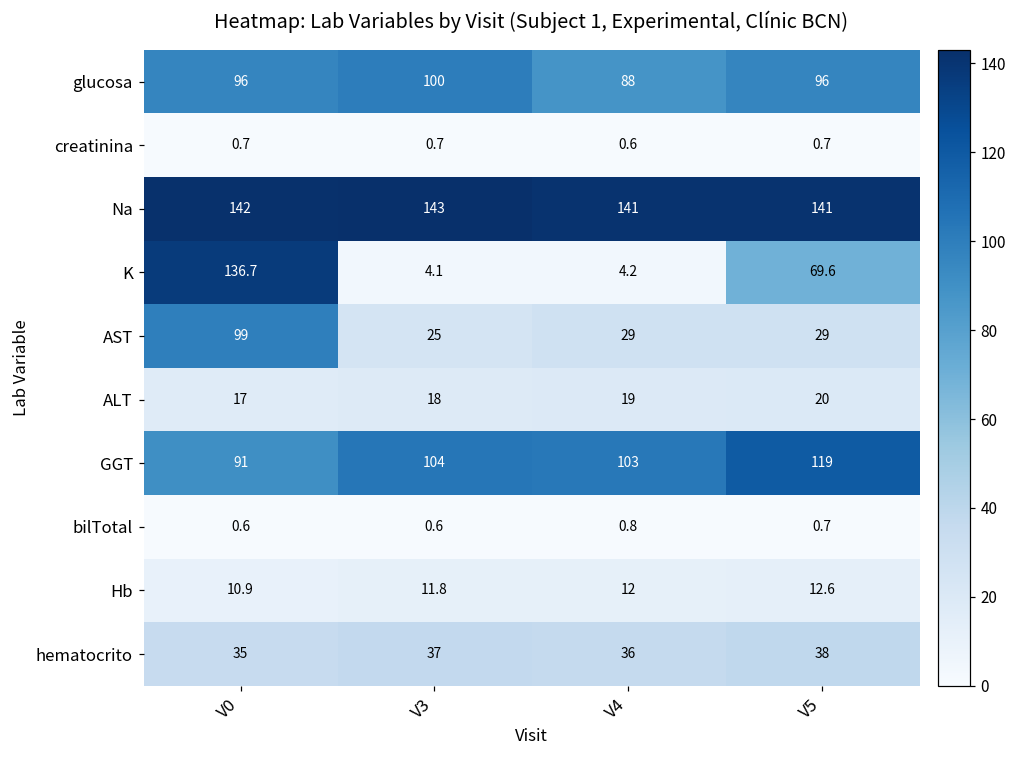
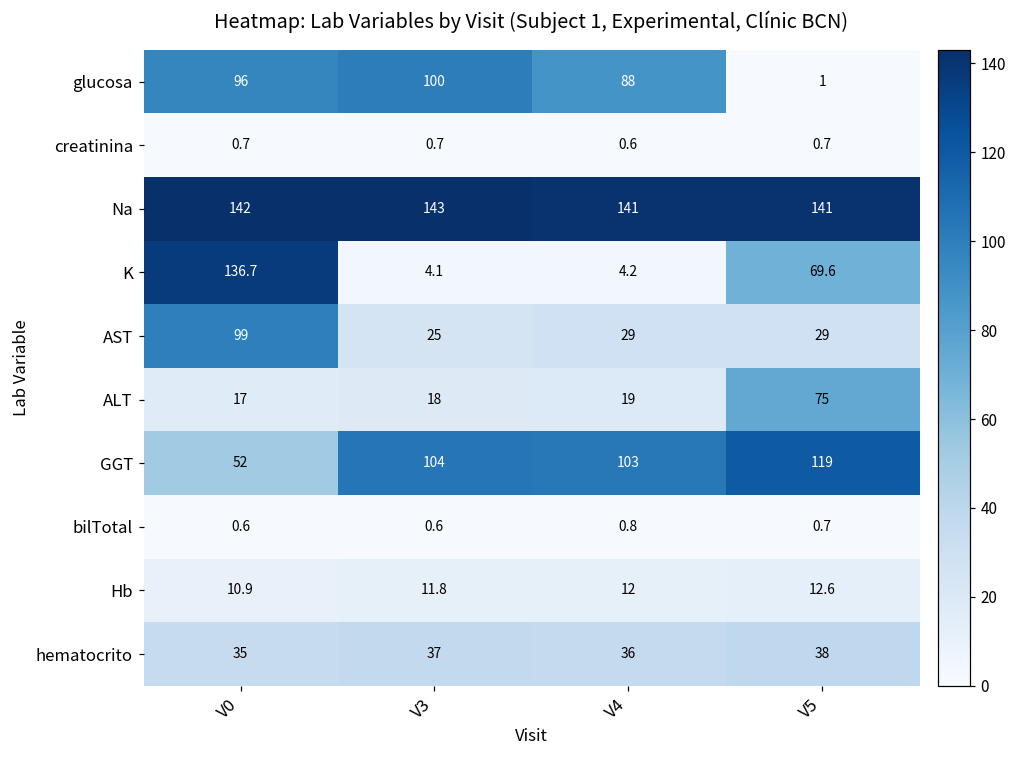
glucosa, V5: 96 -> 1
ALT, V5: 20 -> 75
GGT, V0: 91 -> 52
